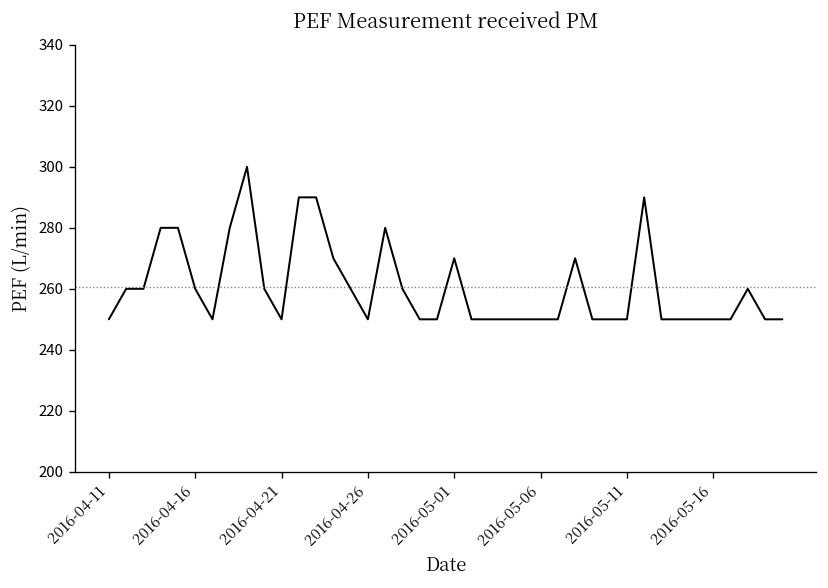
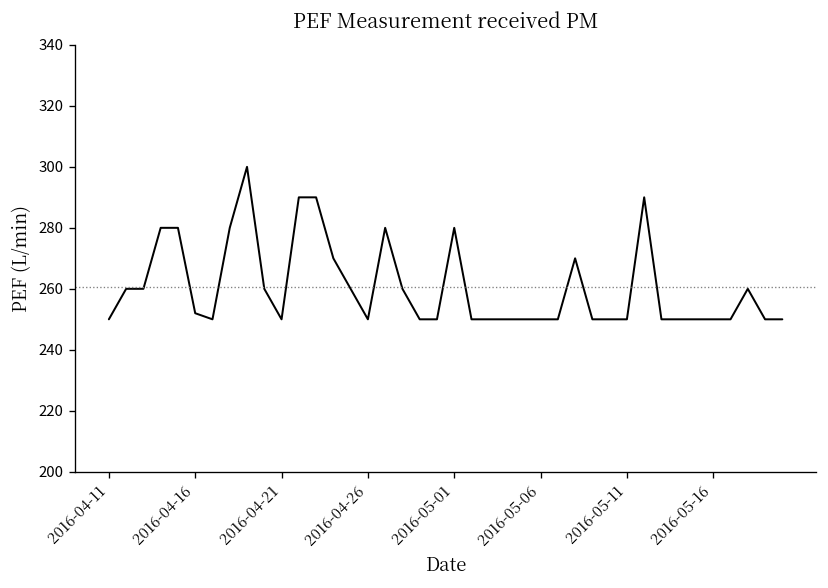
2016-04-16: 260 -> 252
2016-05-01: 270 -> 280
